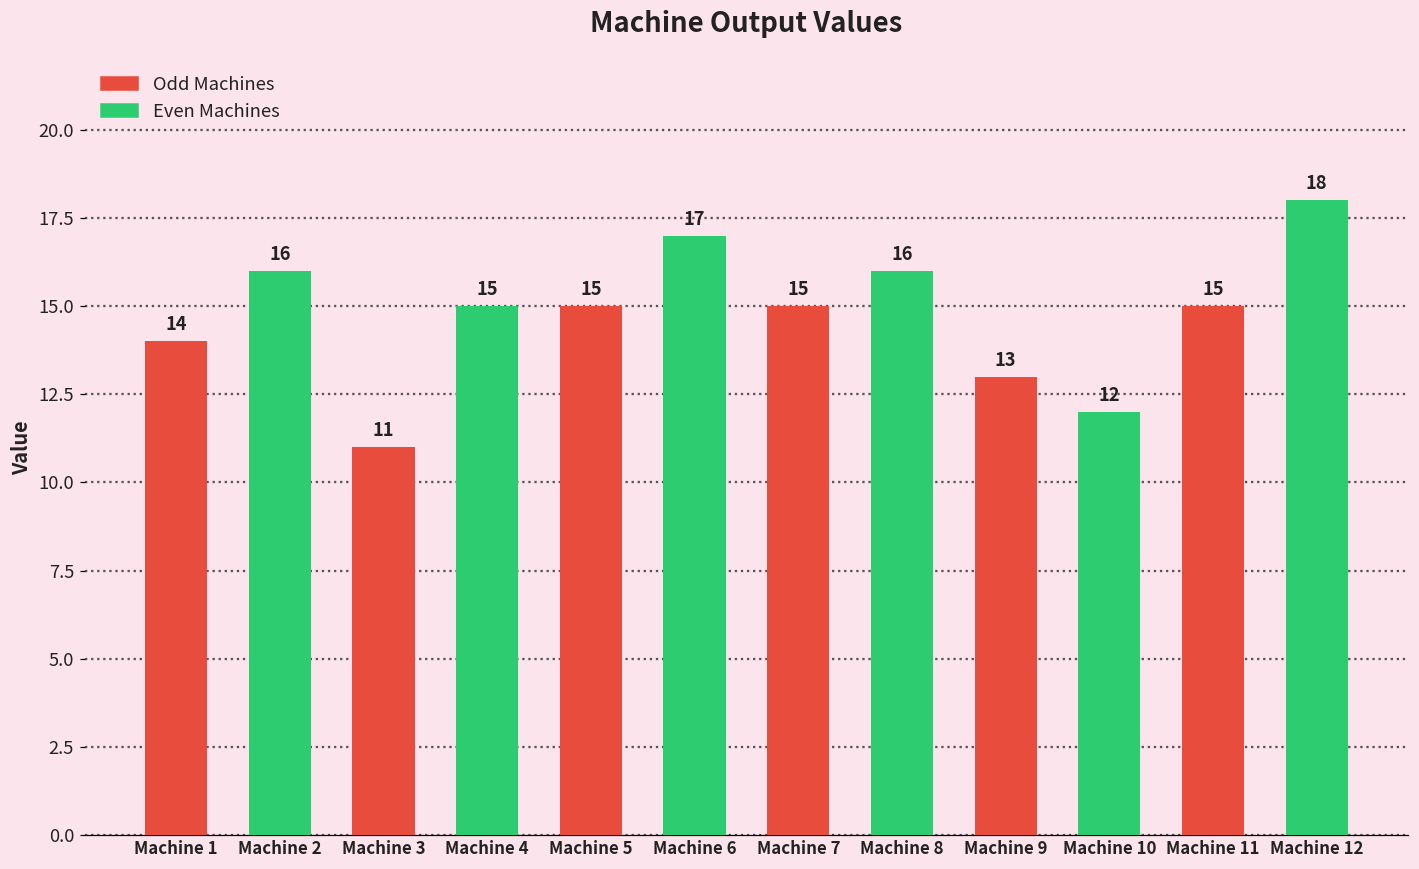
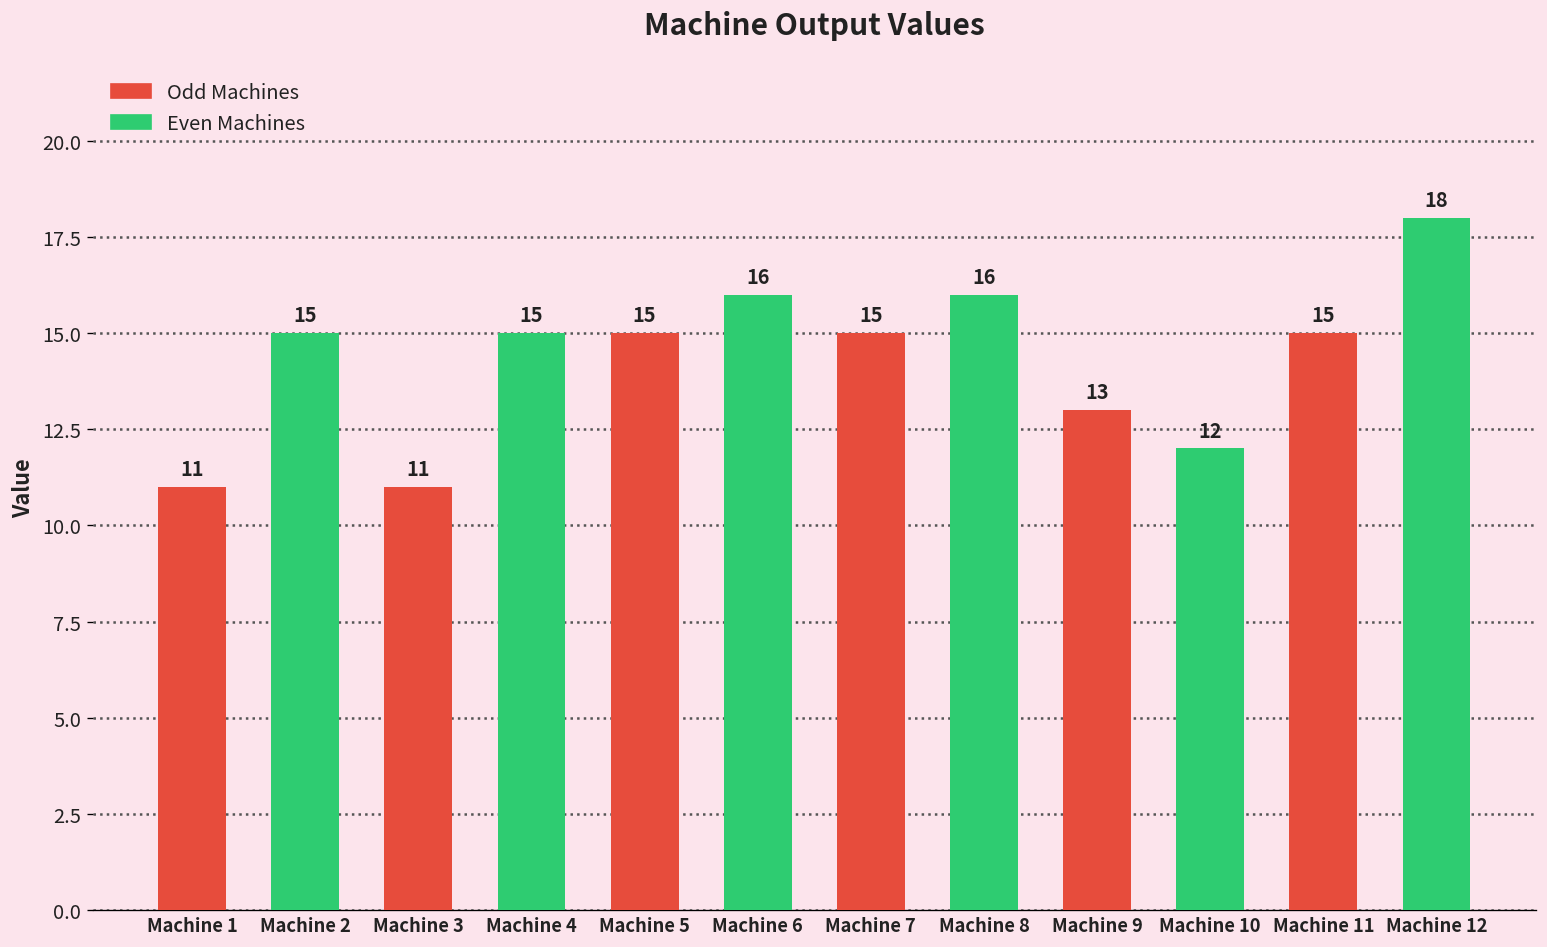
Machine 1: 14 -> 11
Machine 2: 16 -> 15
Machine 6: 17 -> 16
